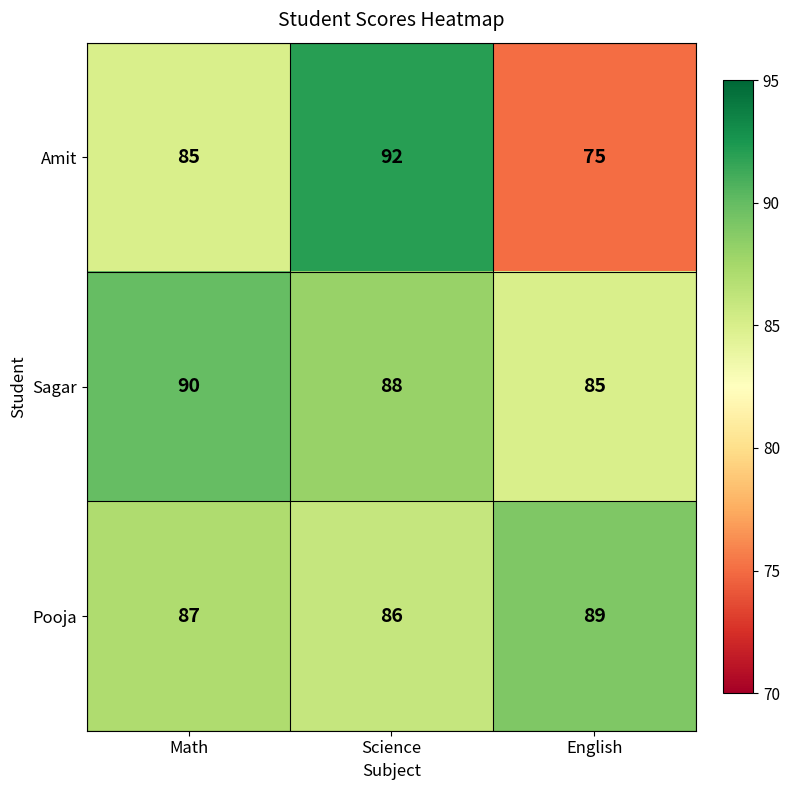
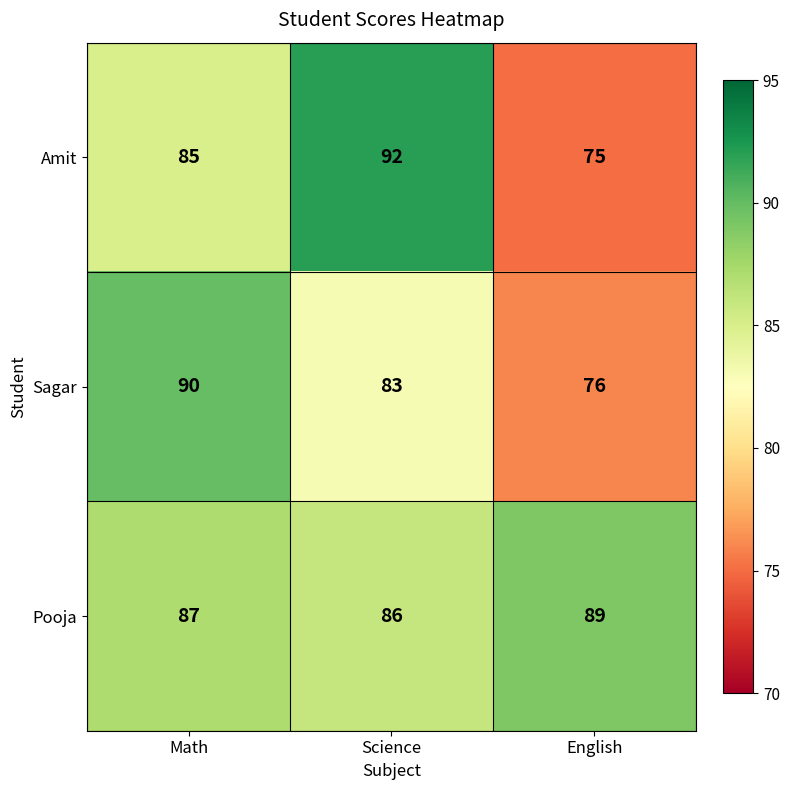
Sagar, Science: 88 -> 83
Sagar, English: 85 -> 76
